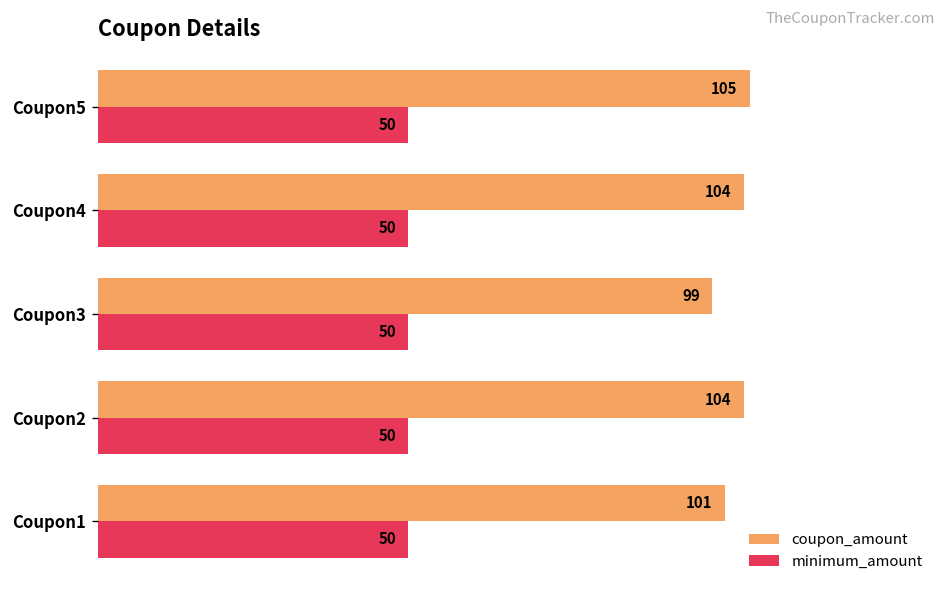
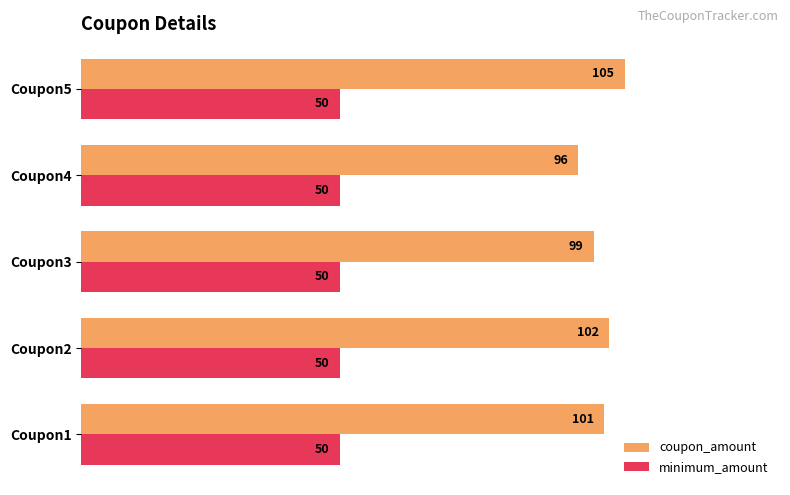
coupon_amount, Coupon4: 104 -> 96
coupon_amount, Coupon2: 104 -> 102
